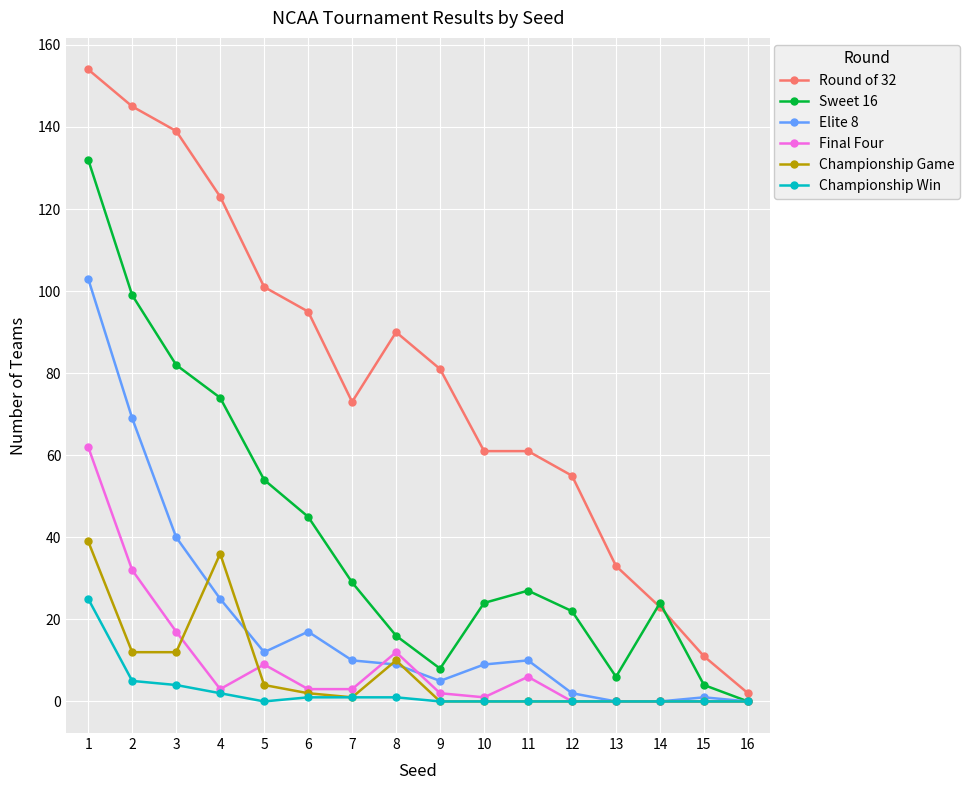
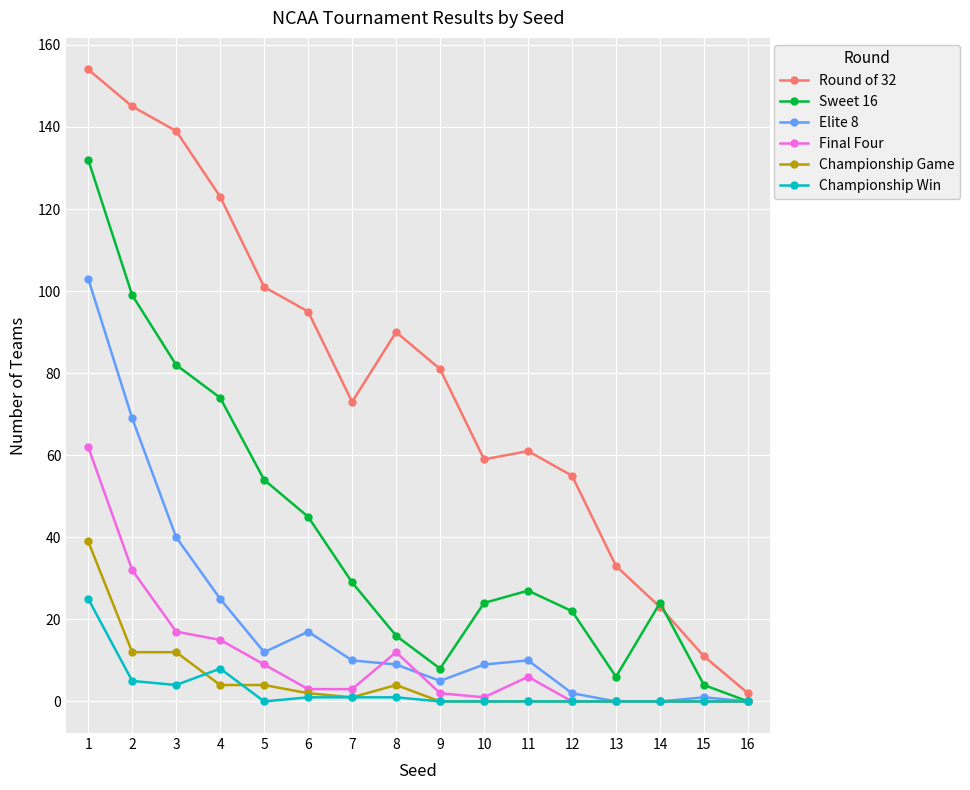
Final Four, 4: 3 -> 15
Championship Game, 4: 36 -> 4
Championship Win, 4: 2 -> 8
Championship Game, 8: 10 -> 4
Round of 32, 10: 61 -> 59
